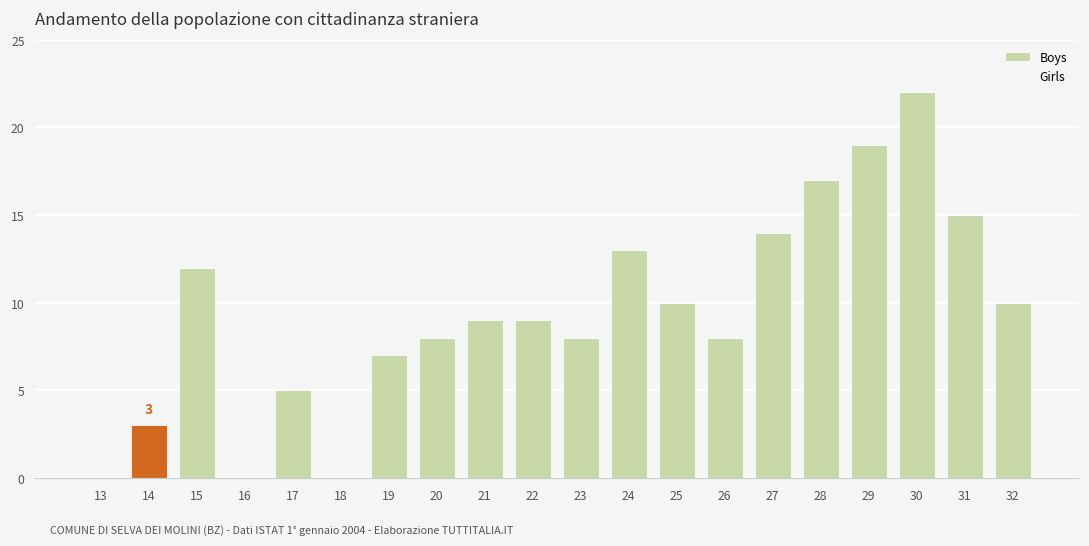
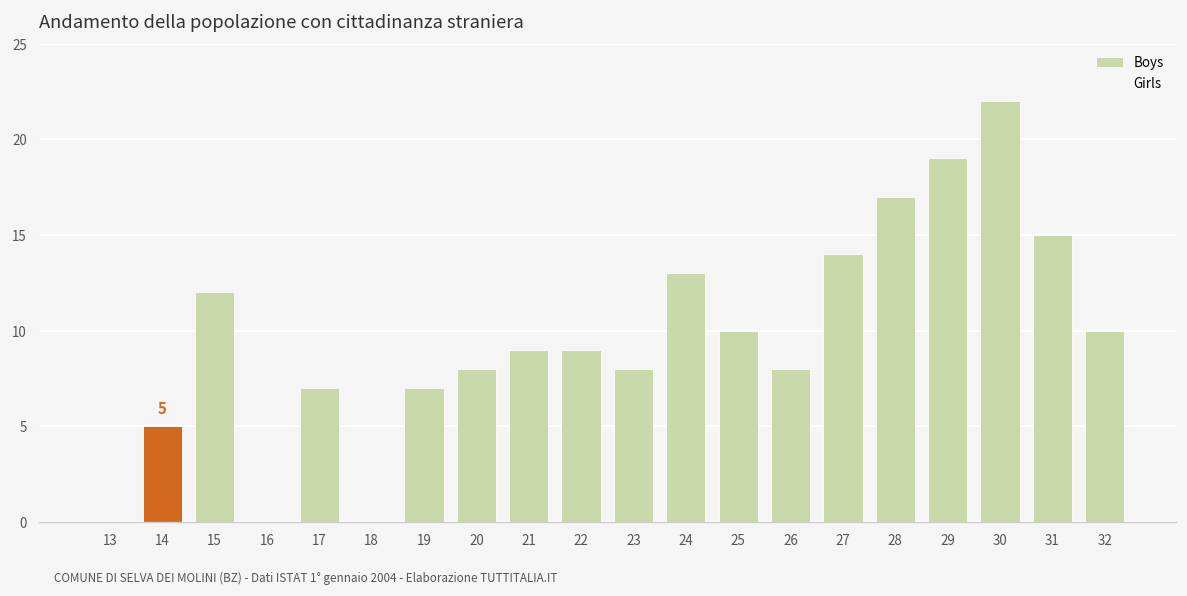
Boys, 14: 3 -> 5
Boys, 17: 5 -> 7
